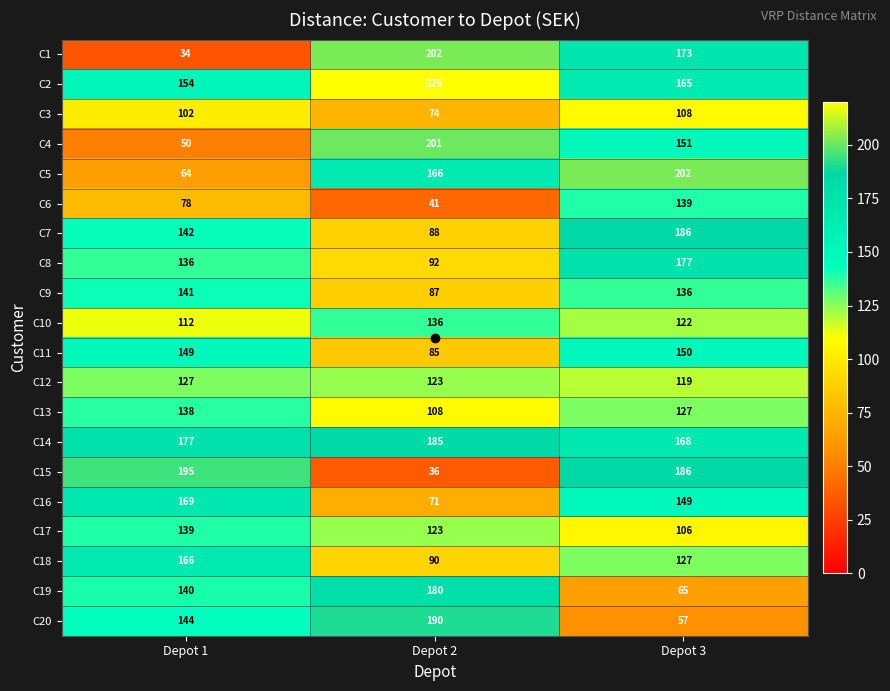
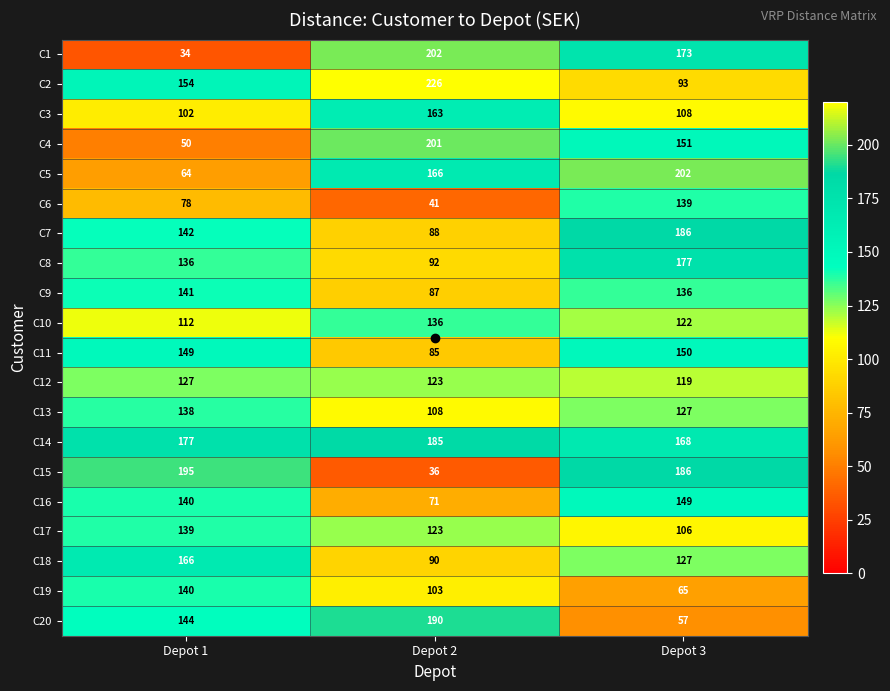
C2, Depot 3: 165 -> 93
C3, Depot 2: 74 -> 163
C16, Depot 1: 169 -> 140
C19, Depot 2: 180 -> 103
